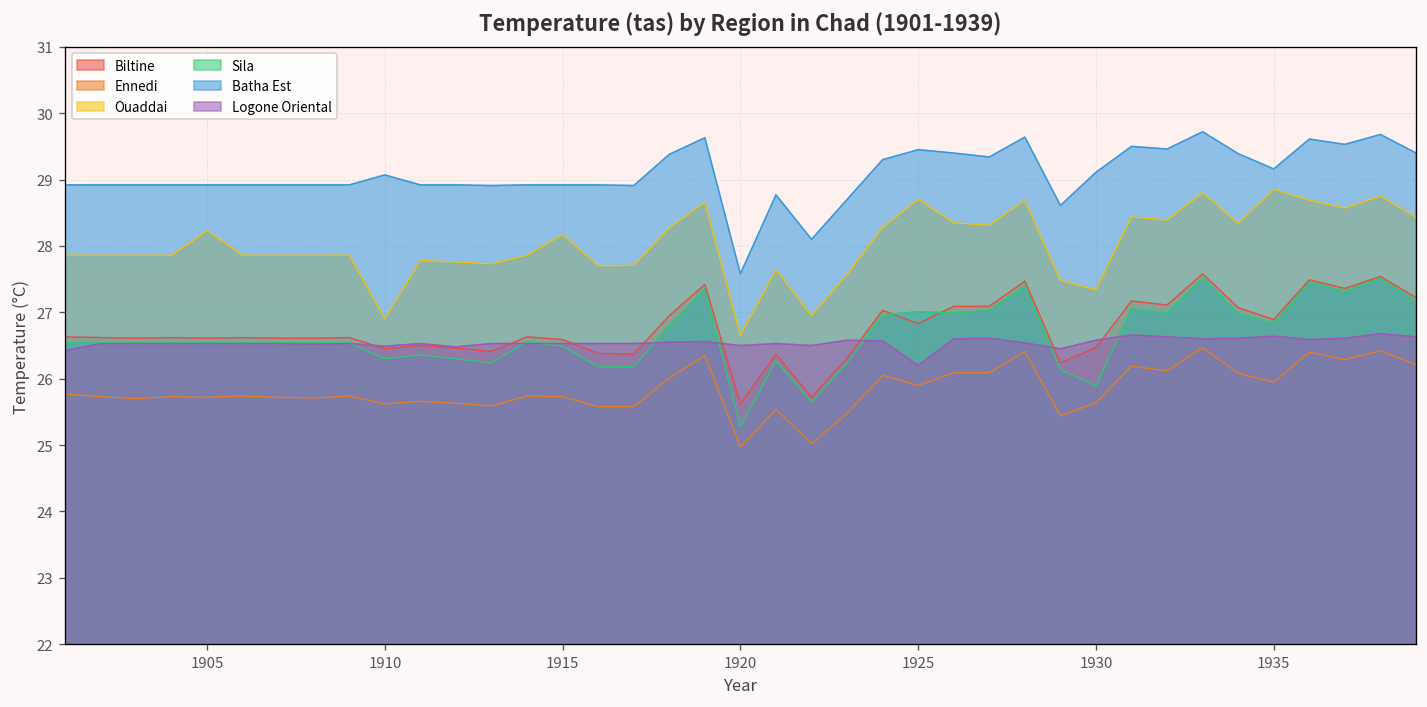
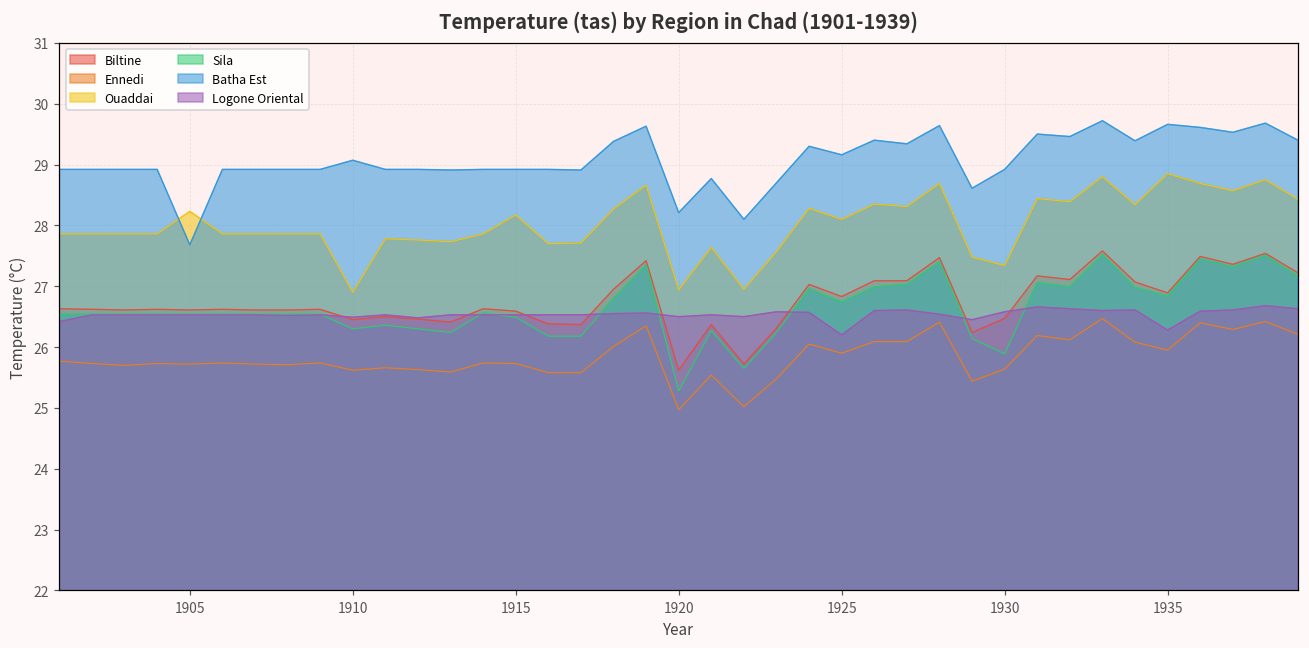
Batha Est, 1905: 28.9 -> 27.7
Ouaddai, 1920: 26.7 -> 26.9
Batha Est, 1920: 27.6 -> 28.2
Ouaddai, 1925: 28.7 -> 28.1
Sila, 1925: 27.0 -> 26.7
Batha Est, 1925: 29.5 -> 29.2
Batha Est, 1930: 29.1 -> 28.9
Batha Est, 1935: 29.2 -> 29.7
Logone Oriental, 1935: 26.6 -> 26.3
